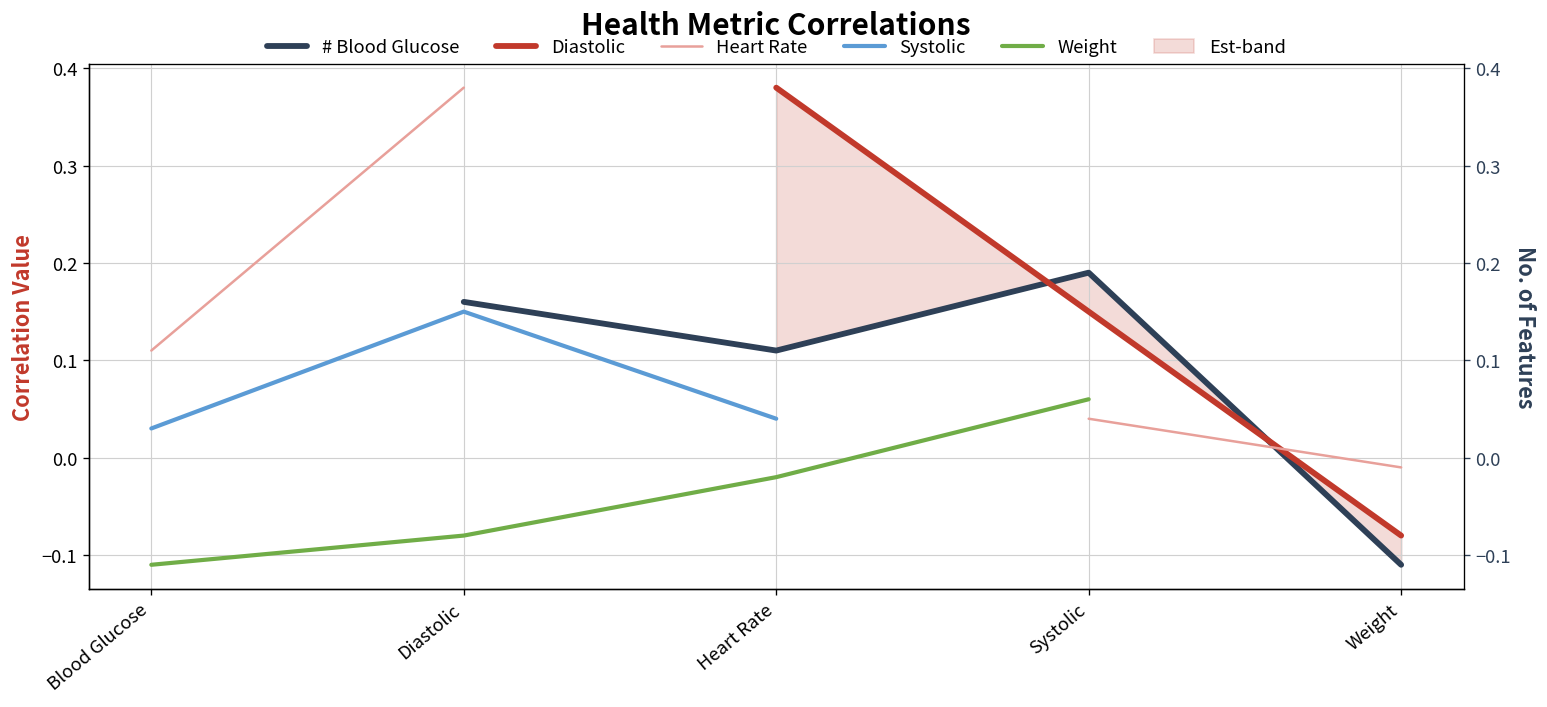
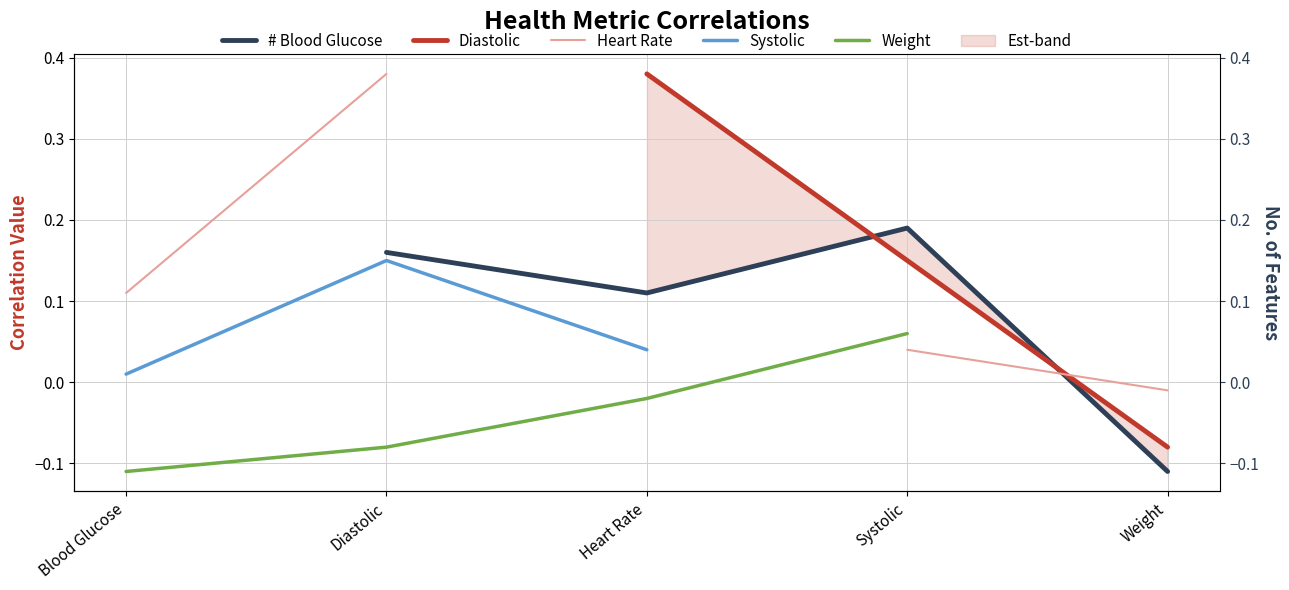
Systolic, Blood Glucose: 0.03 -> 0.01
